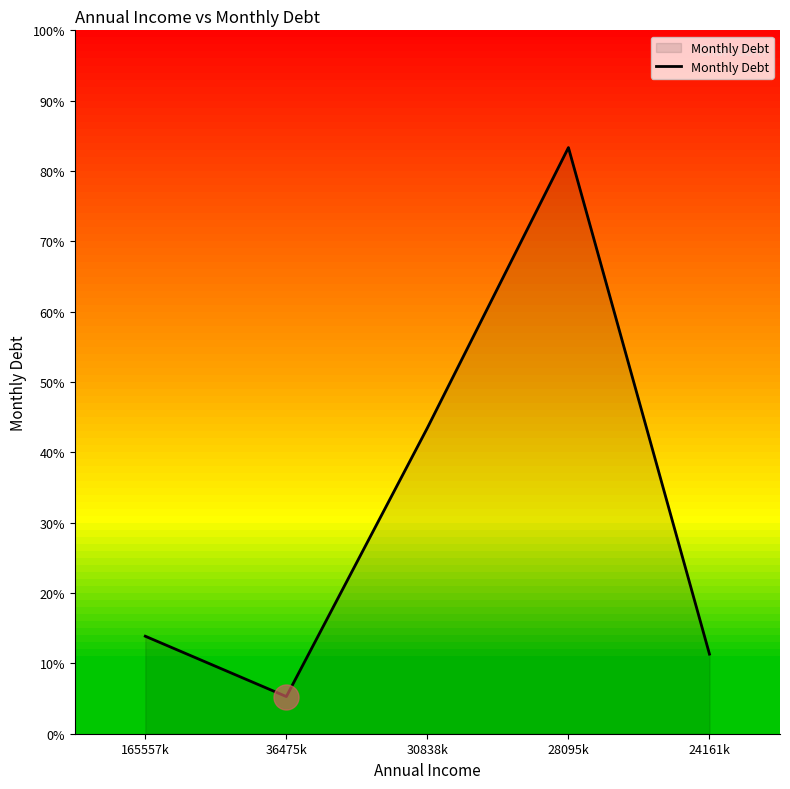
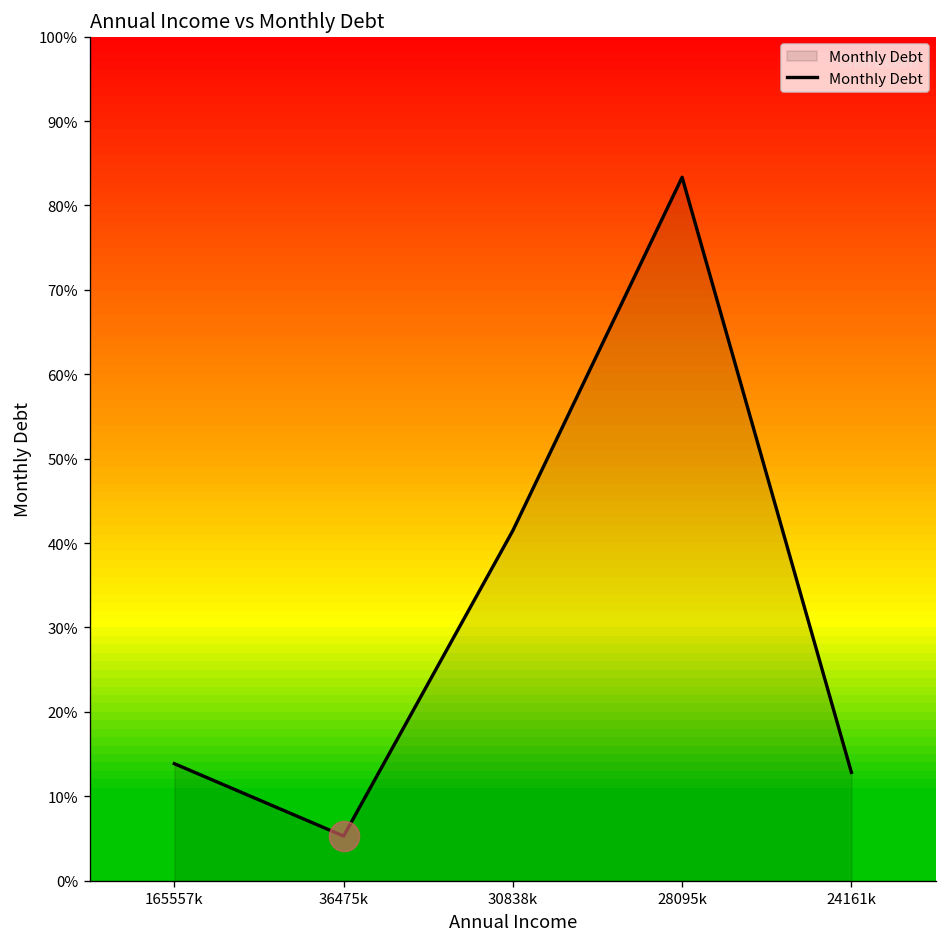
Monthly Debt, 30838k: 43% -> 41%
Monthly Debt, 24161k: 11% -> 13%
